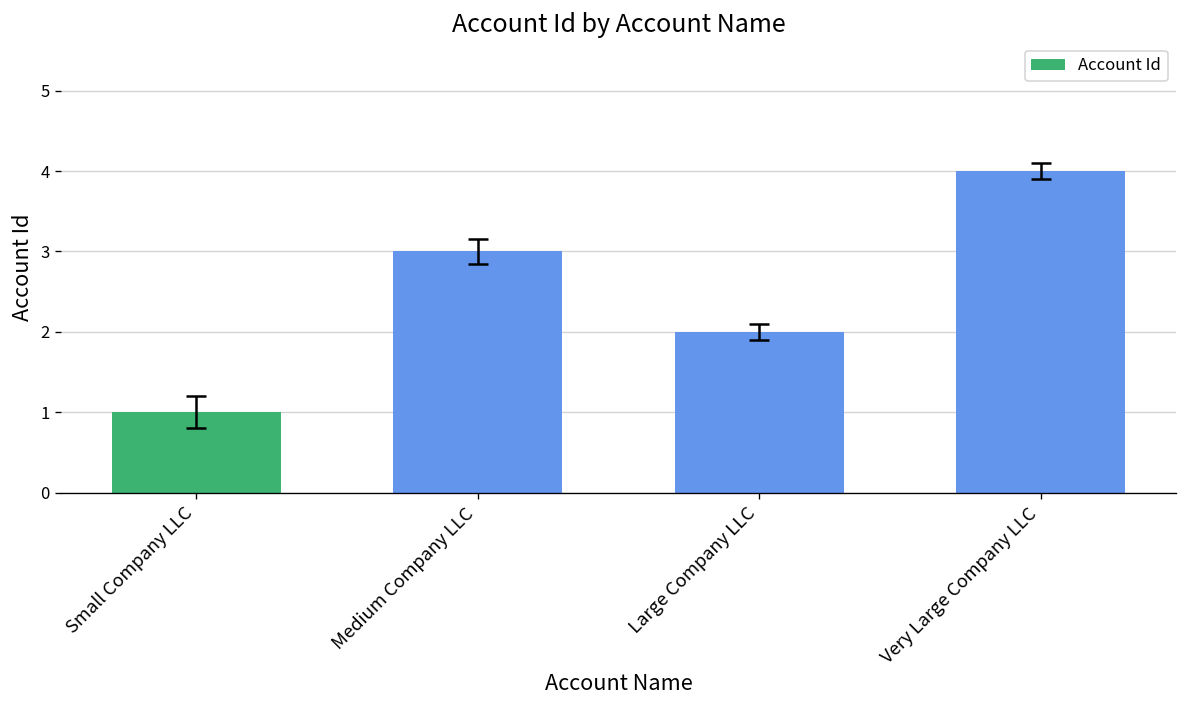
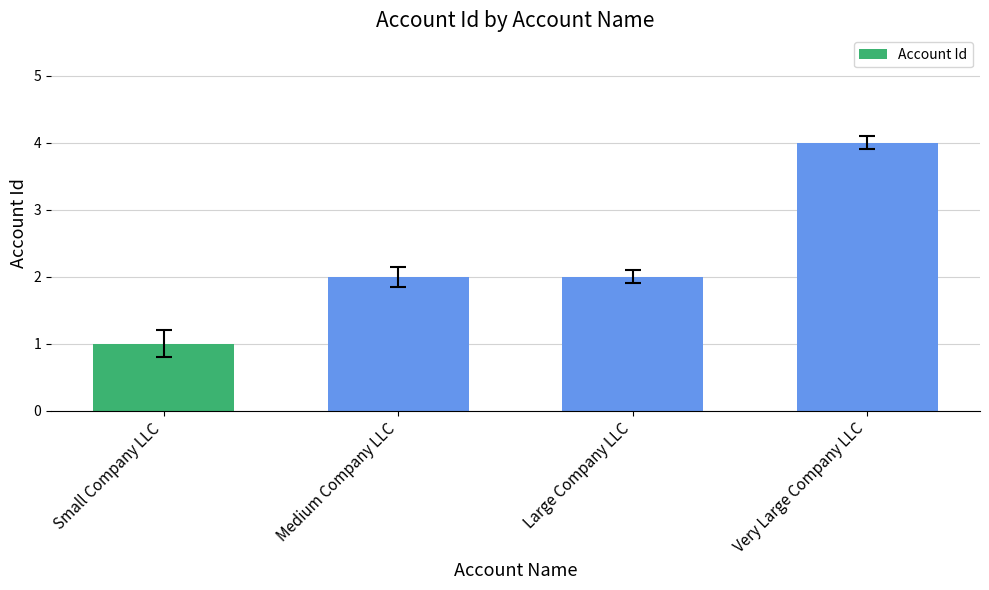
Account Id, Medium Company LLC: 3 -> 2
